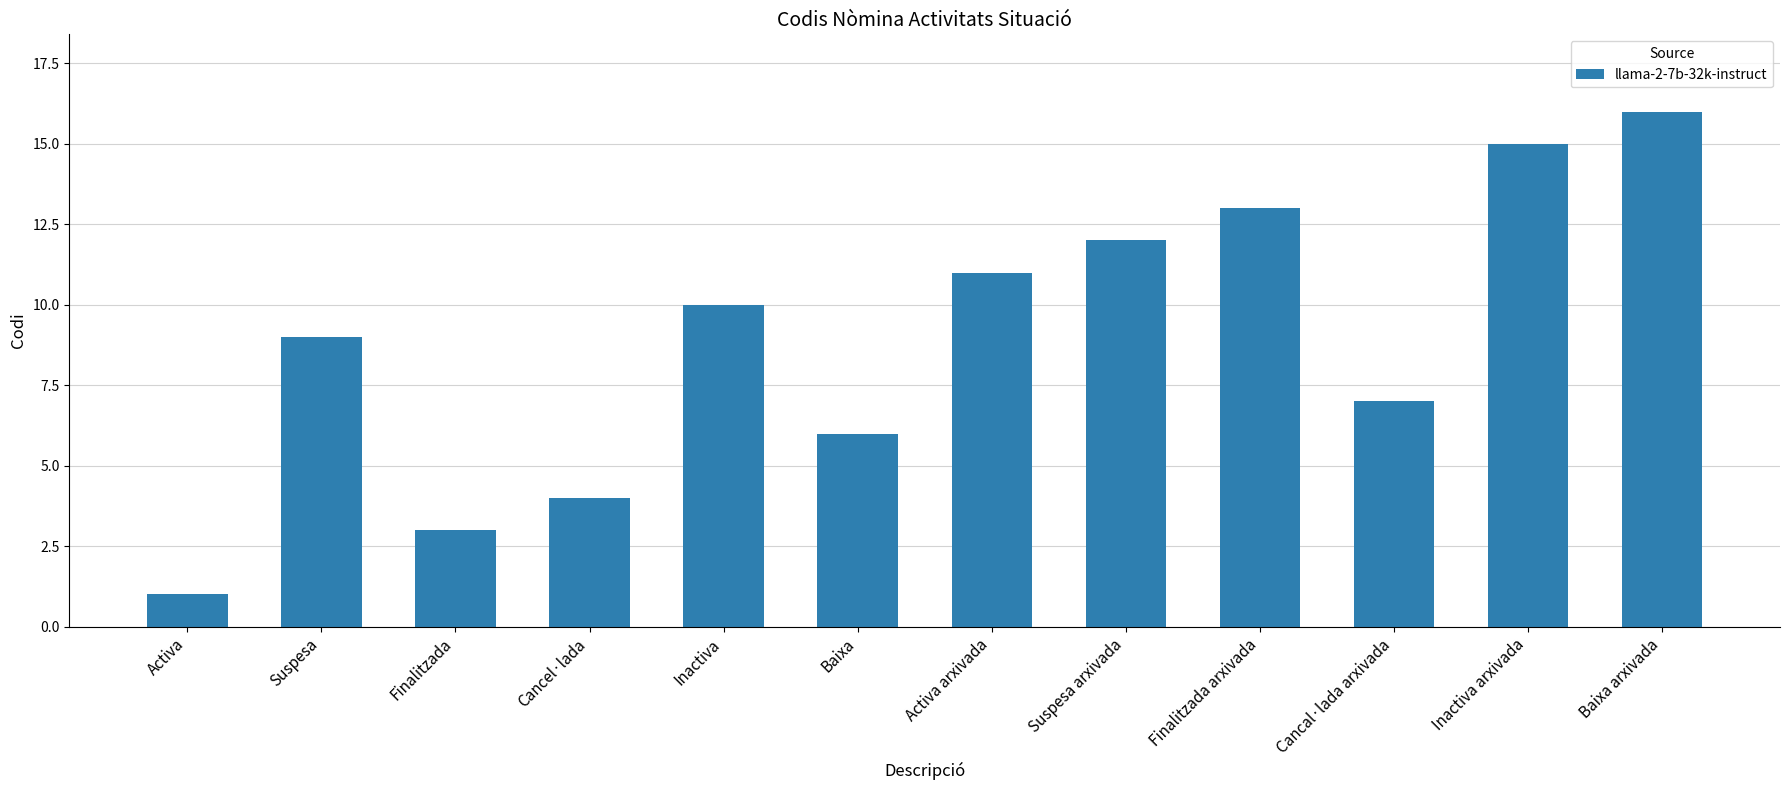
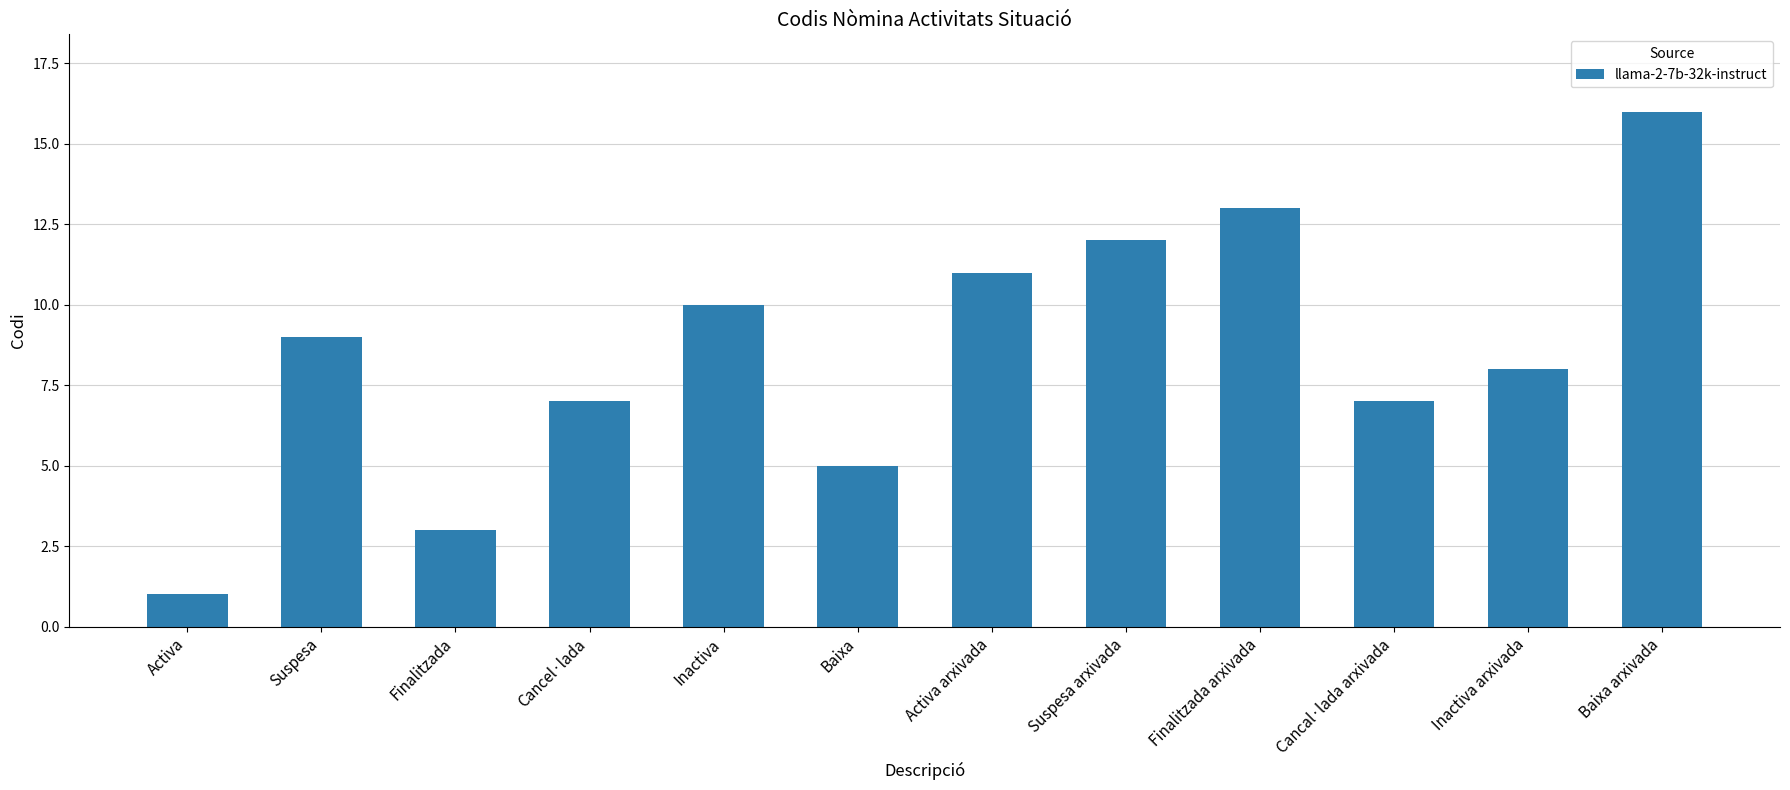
Cancel·lada: 4 -> 7
Baixa: 6 -> 5
Inactiva arxivada: 15 -> 8
